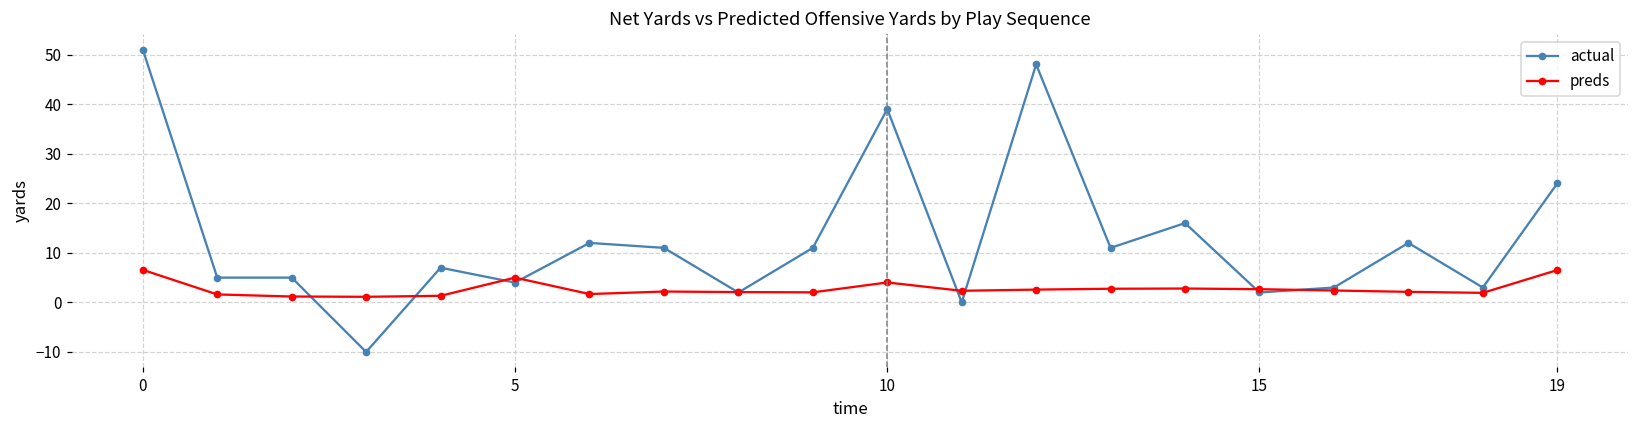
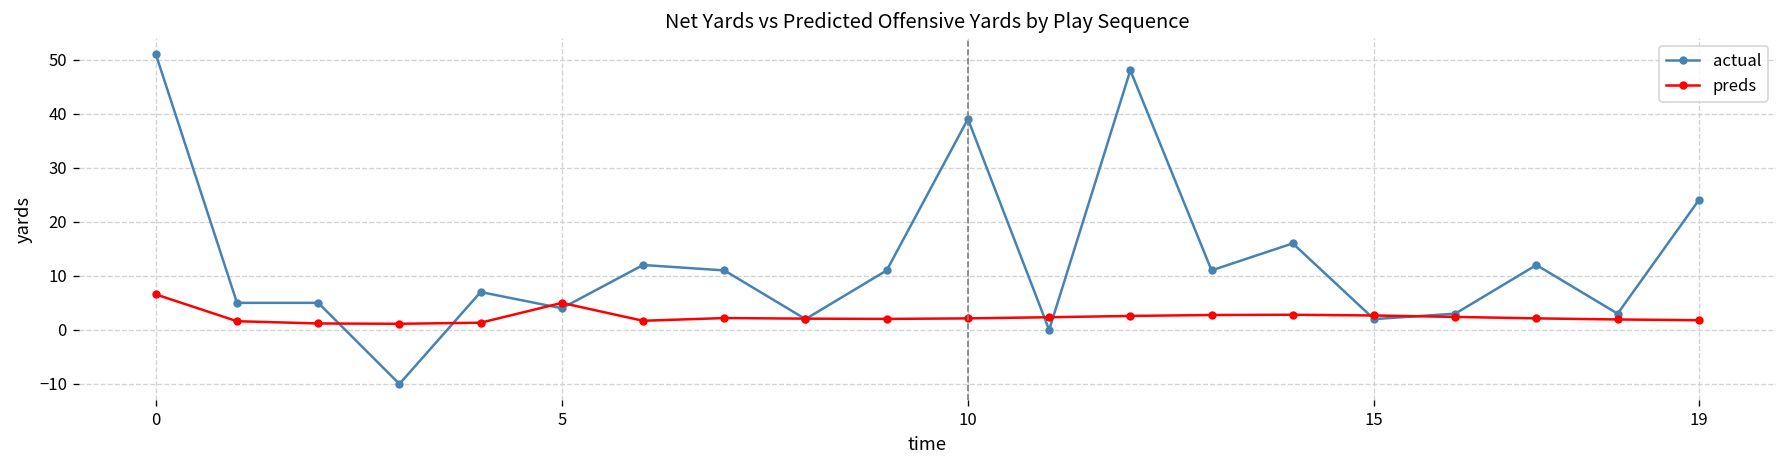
preds, 10: 4 -> 2
preds, 19: 7 -> 2
